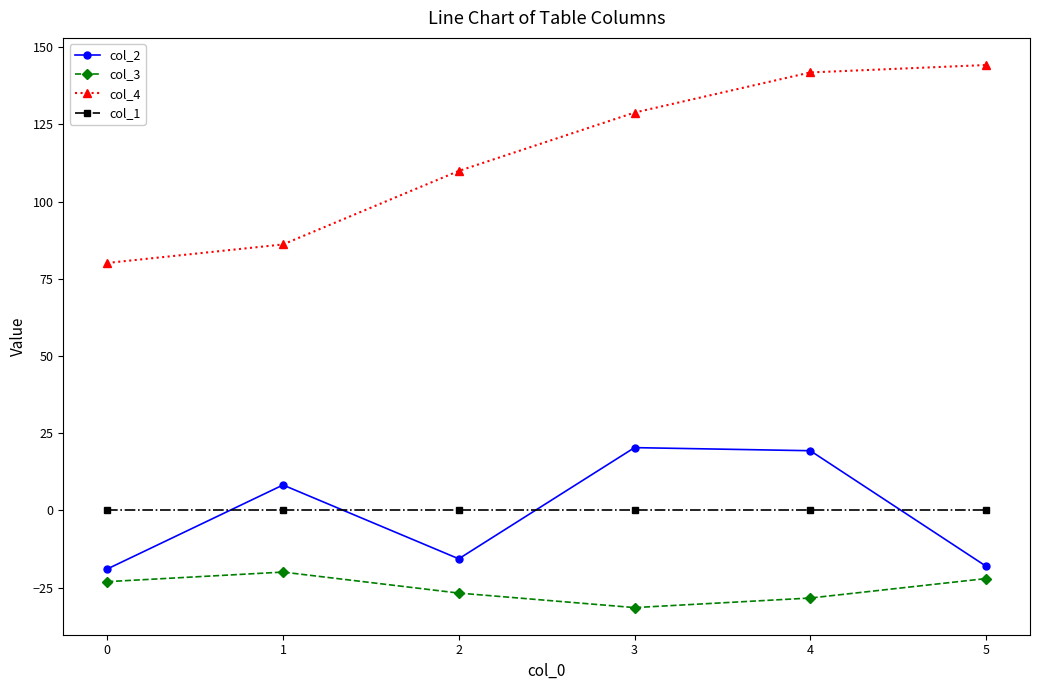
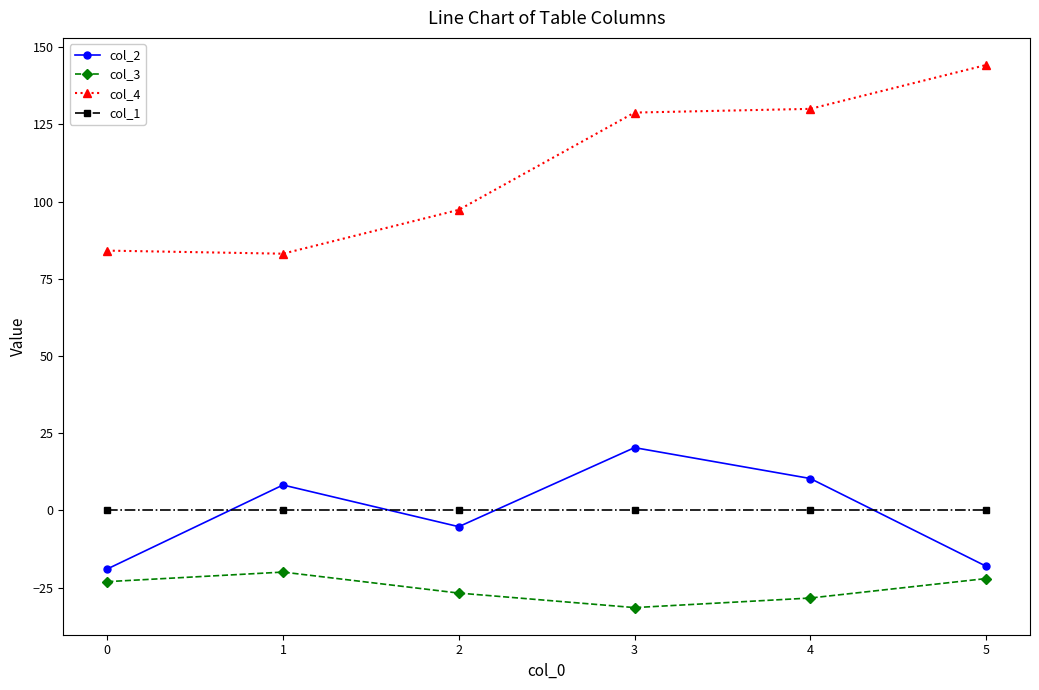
col_4, 0: 80 -> 84
col_4, 1: 86 -> 83
col_2, 2: -16 -> -5
col_4, 2: 110 -> 97
col_2, 4: 19 -> 10
col_4, 4: 142 -> 130
